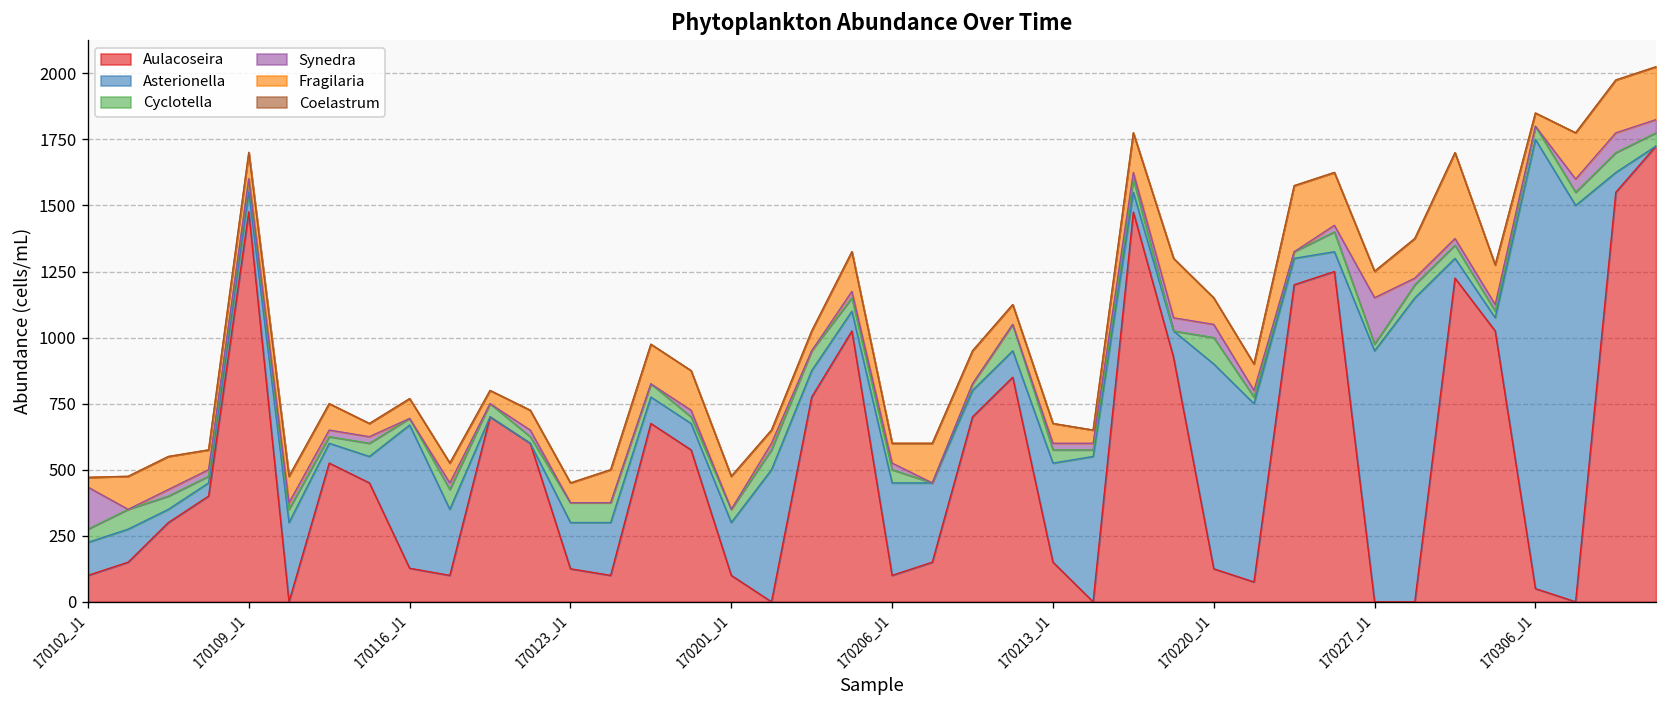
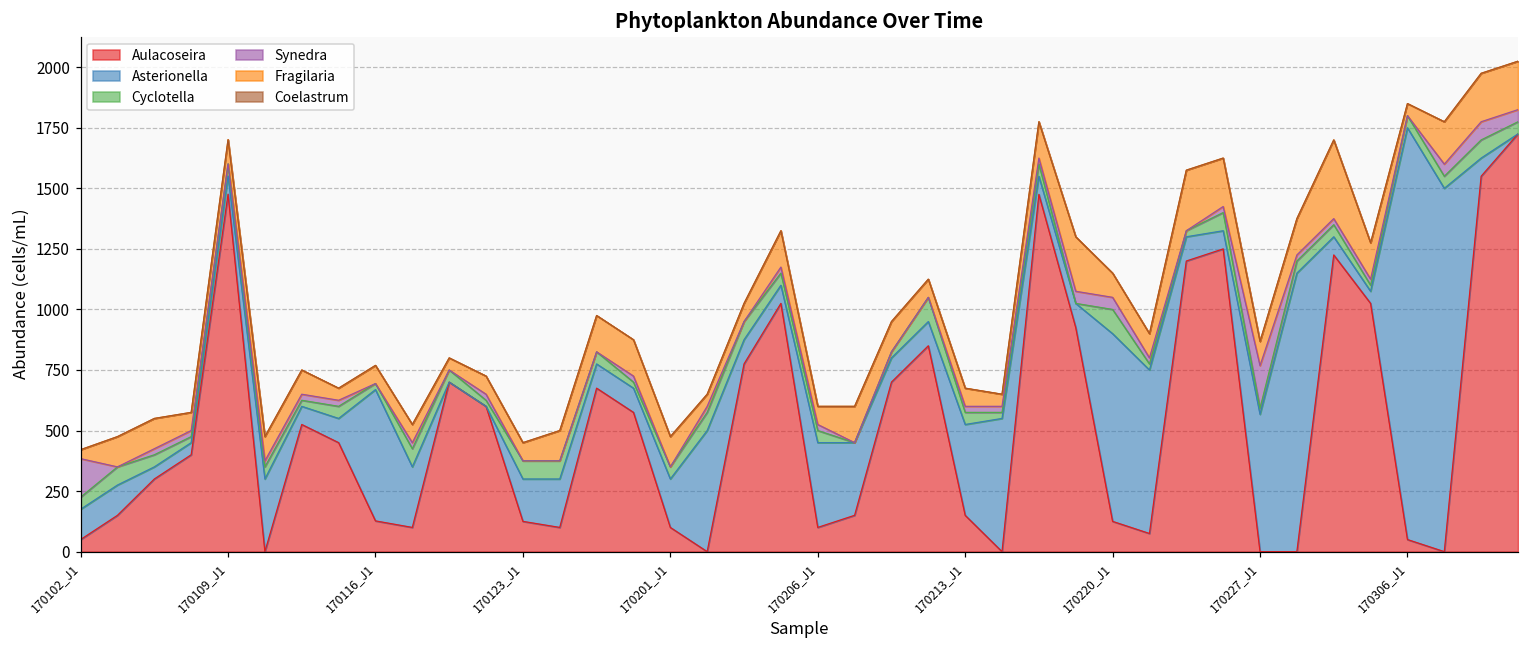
Aulacoseira, 170102_J1: 100 -> 50
Asterionella, 170227_J1: 950 -> 570
